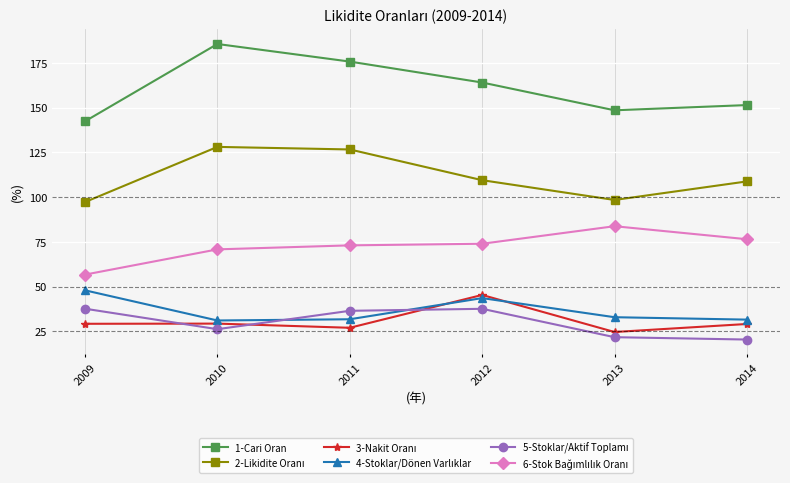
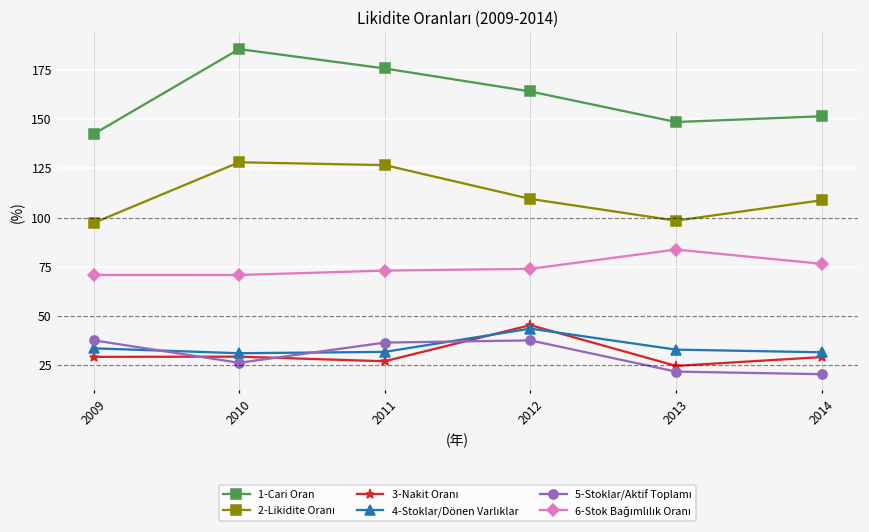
4-Stoklar/Dönen Varlıklar, 2009: 48 -> 34
6-Stok Bağımlılık Oranı, 2009: 57 -> 71
